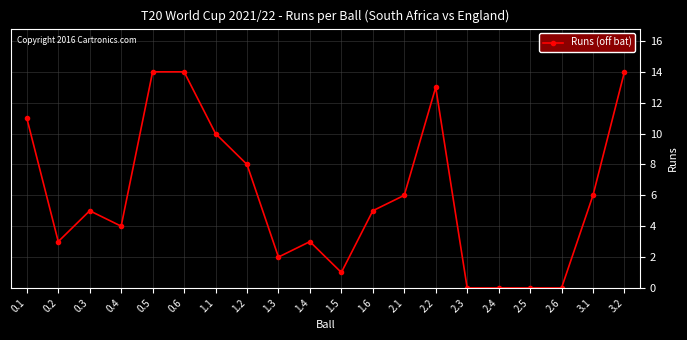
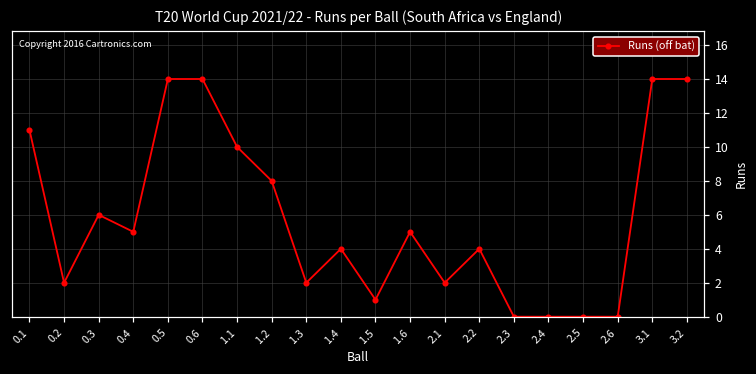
0.2: 3 -> 2
0.3: 5 -> 6
0.4: 4 -> 5
1.4: 3 -> 4
2.1: 6 -> 2
2.2: 13 -> 4
3.1: 6 -> 14
